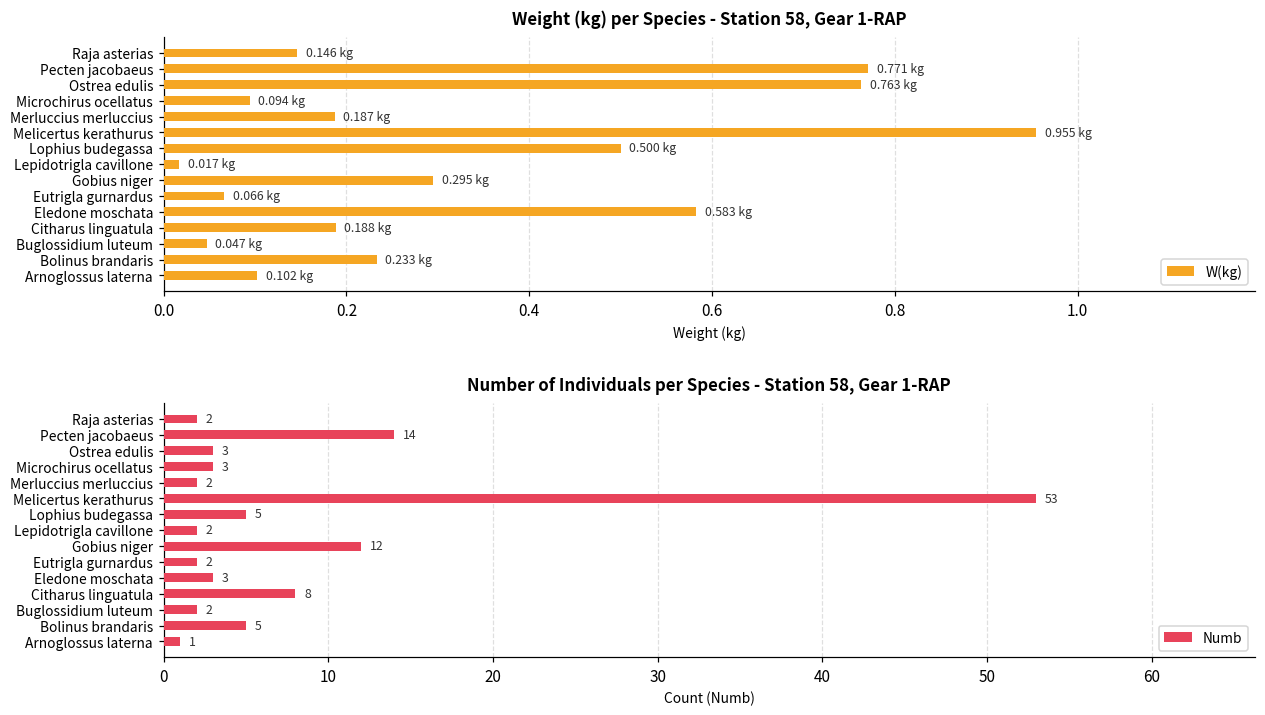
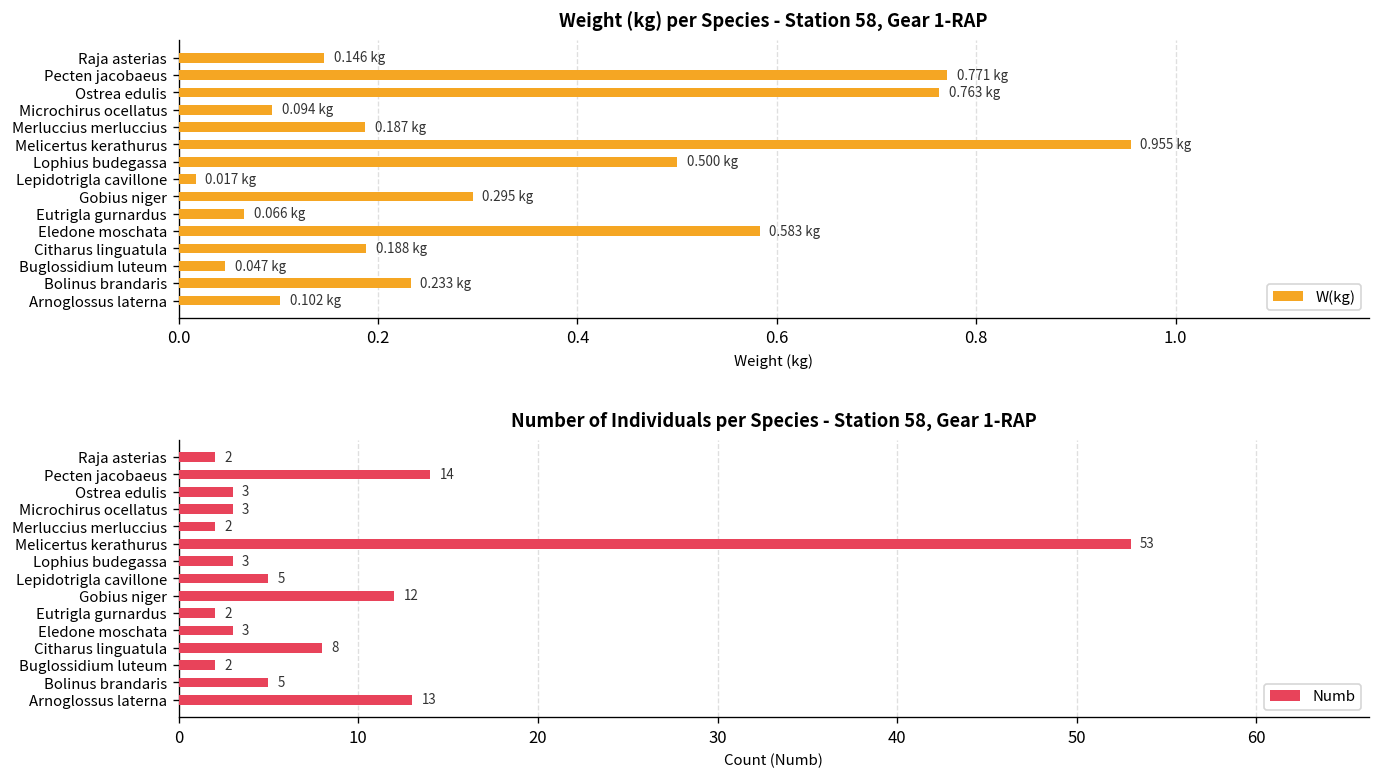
Number of Individuals per Species - Station 58, Gear 1-RAP, Lophius budegassa: 5 -> 3
Number of Individuals per Species - Station 58, Gear 1-RAP, Lepidotrigla cavillone: 2 -> 5
Number of Individuals per Species - Station 58, Gear 1-RAP, Arnoglossus laterna: 1 -> 13
